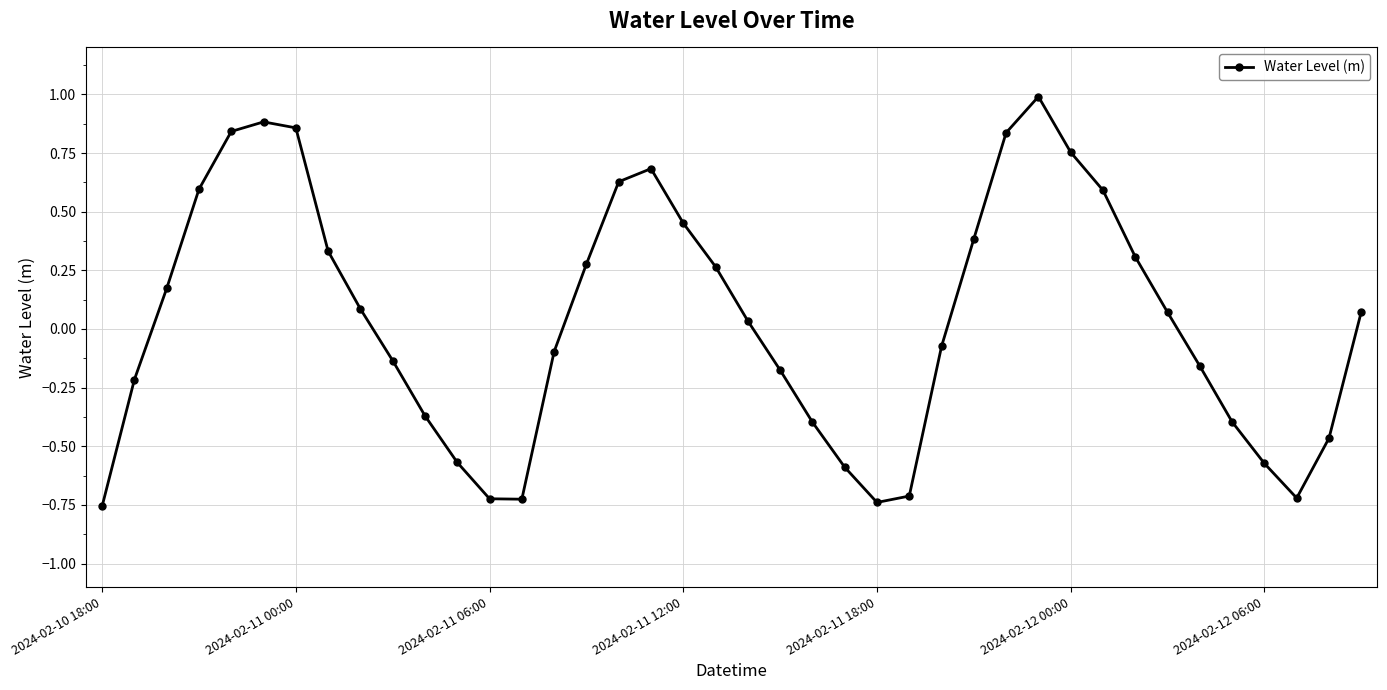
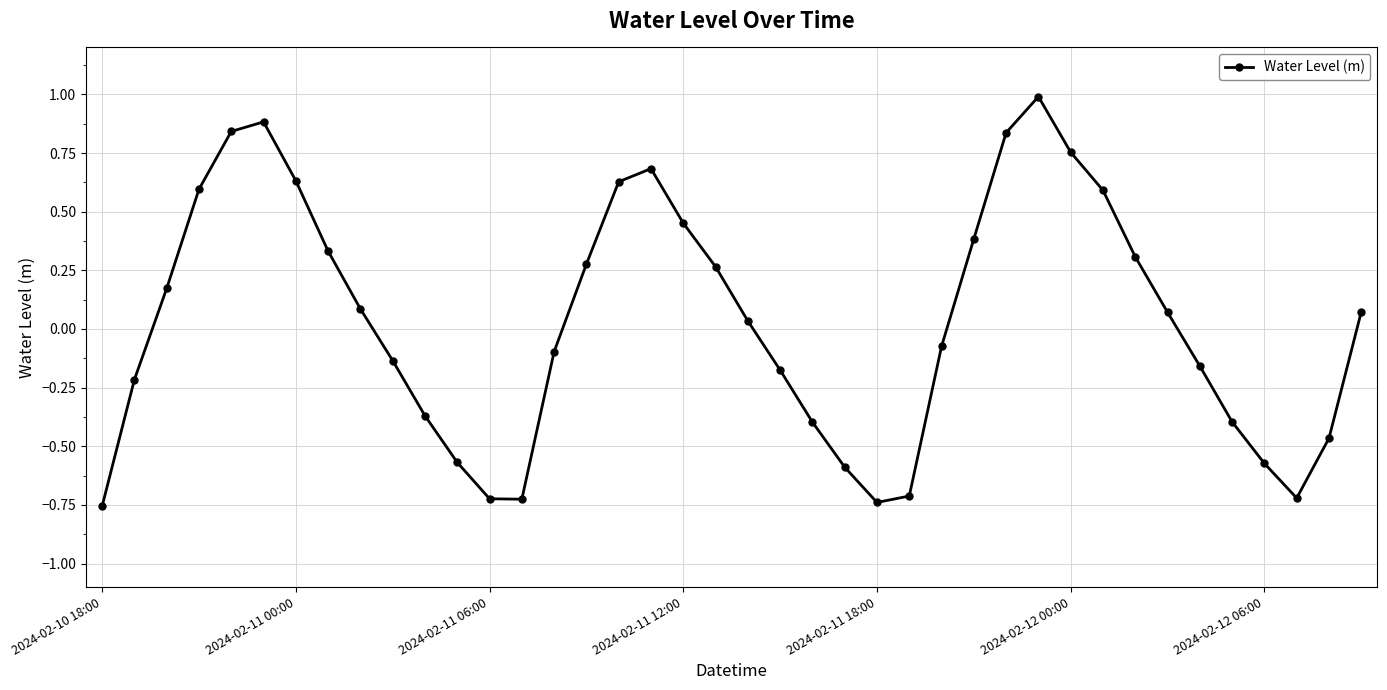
2024-02-11 00:00: 0.86 -> 0.63
